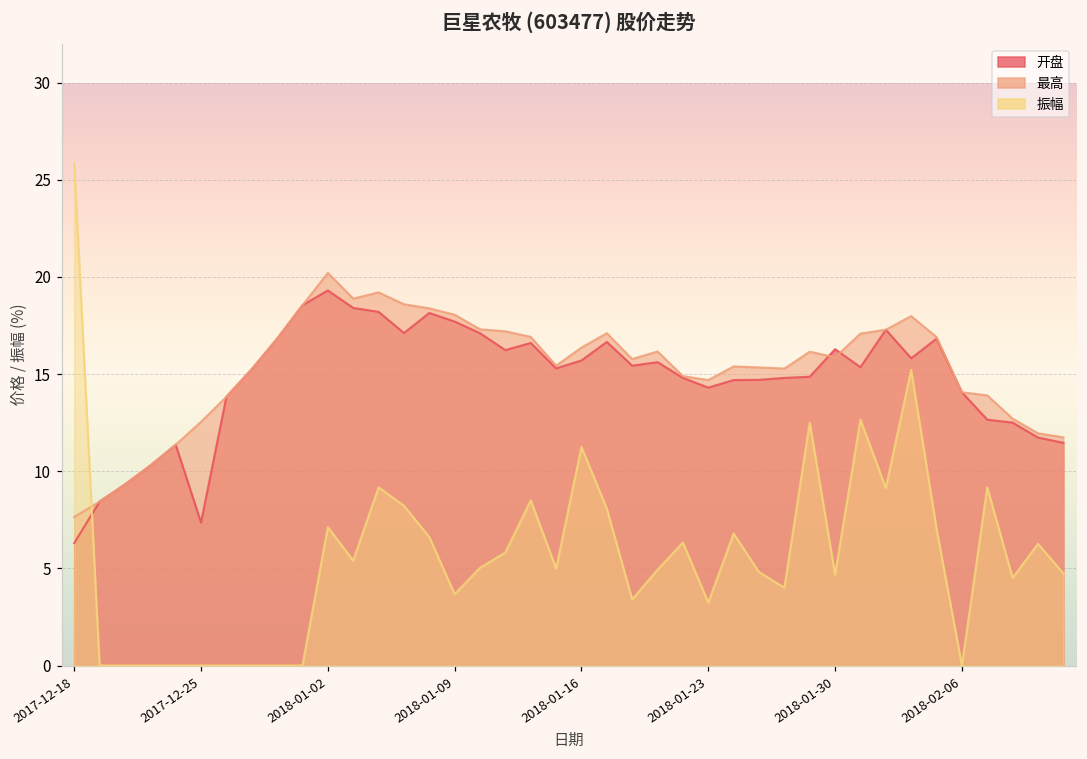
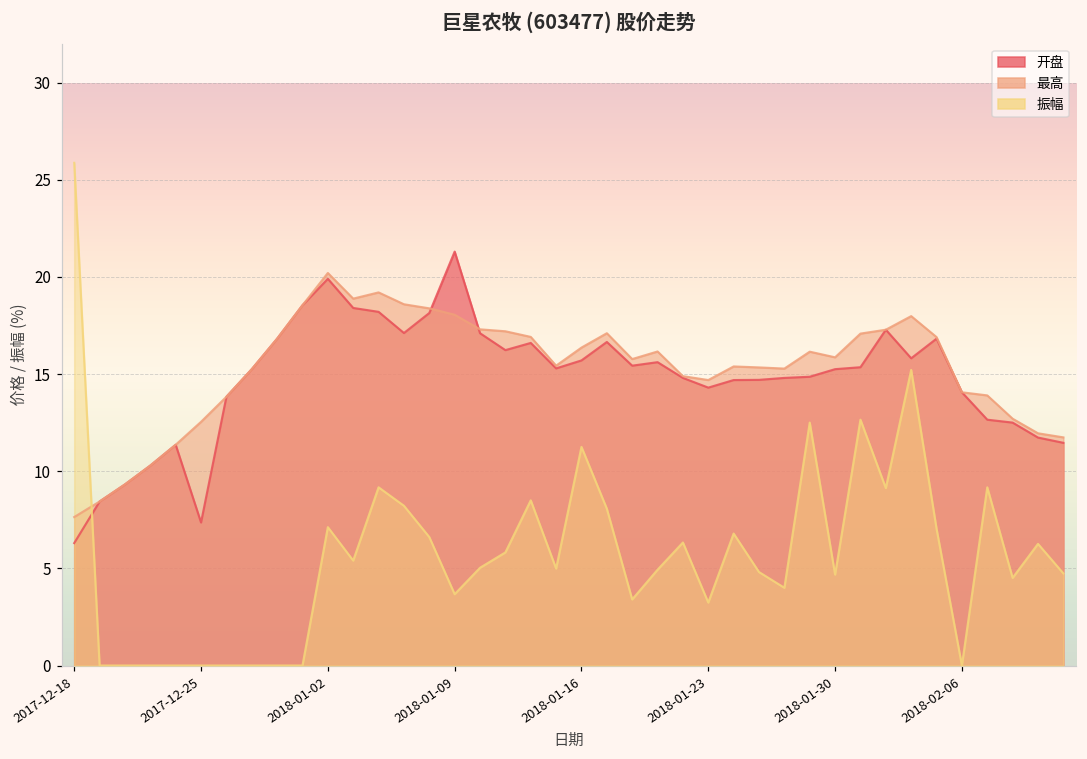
开盘, 2018-01-02: 19.3 -> 19.9
开盘, 2018-01-09: 17.7 -> 21.3
开盘, 2018-01-30: 16.3 -> 15.3
